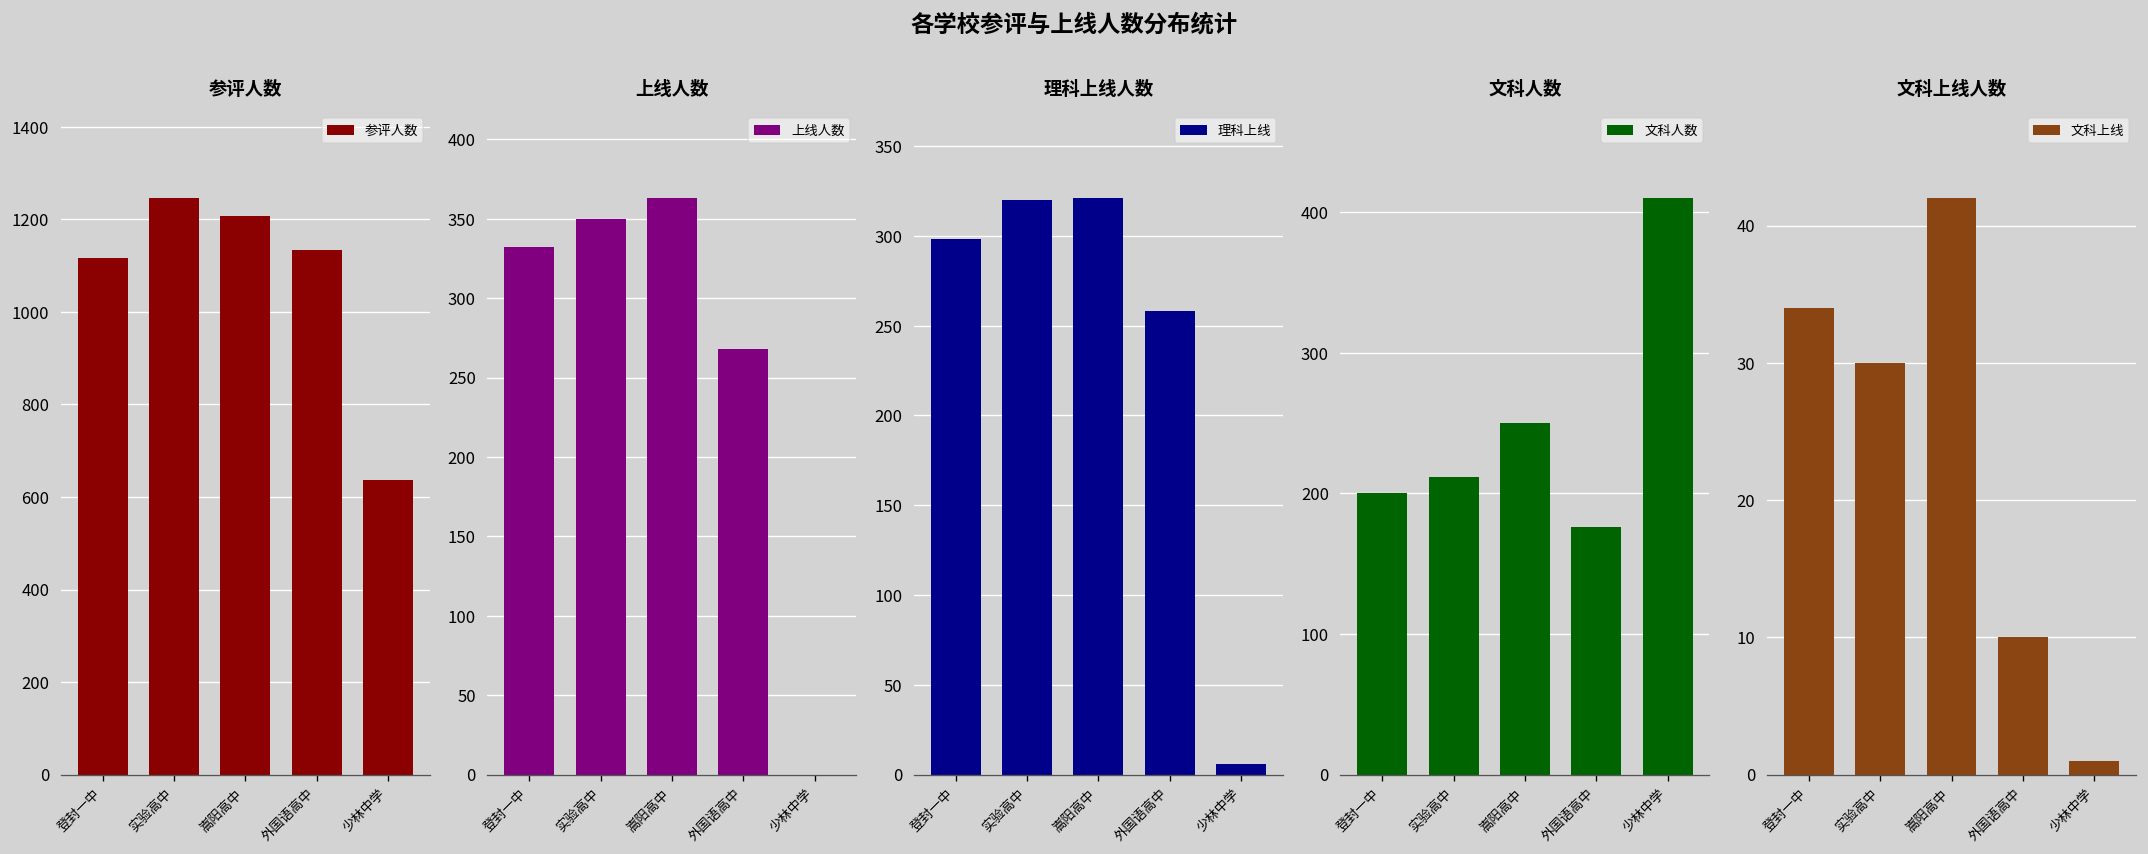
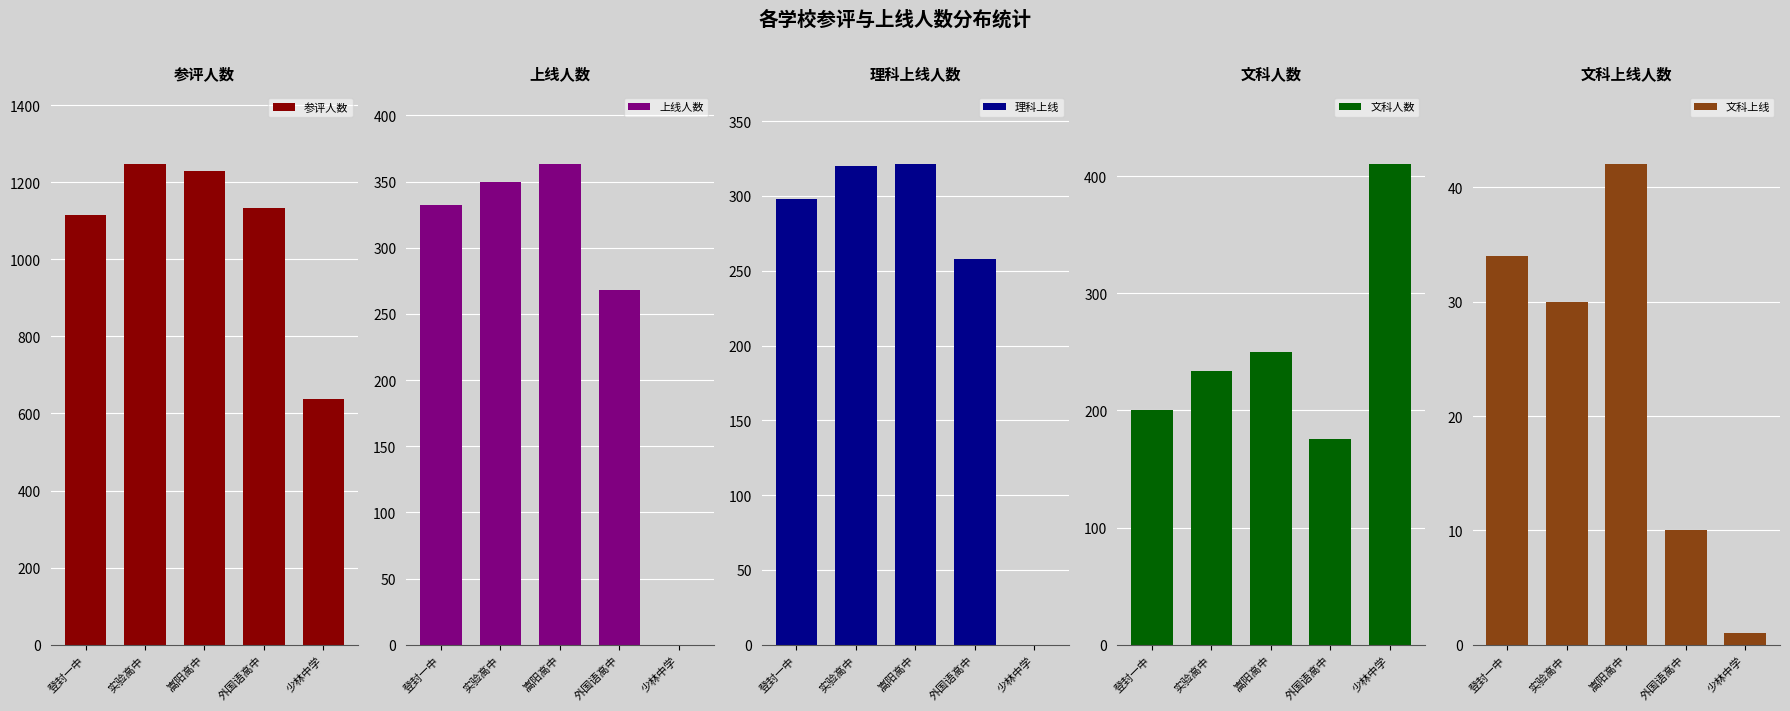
参评人数, 嵩阳高中: 1210 -> 1230
理科上线人数, 少林中学: 6 -> 0
文科人数, 实验高中: 212 -> 234
